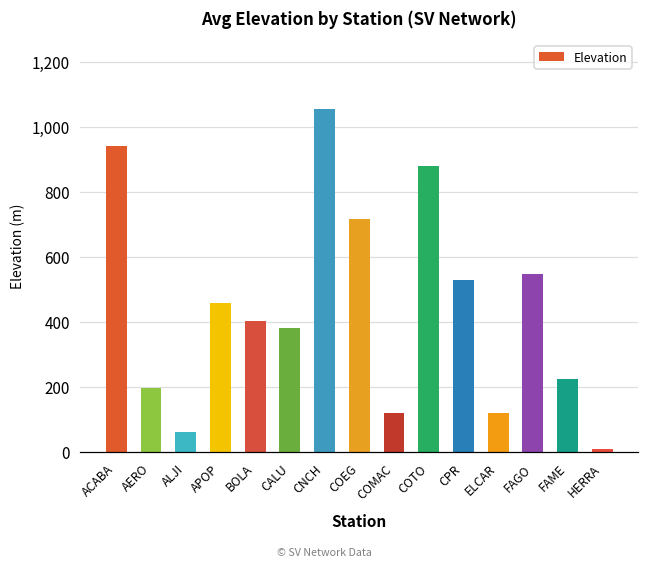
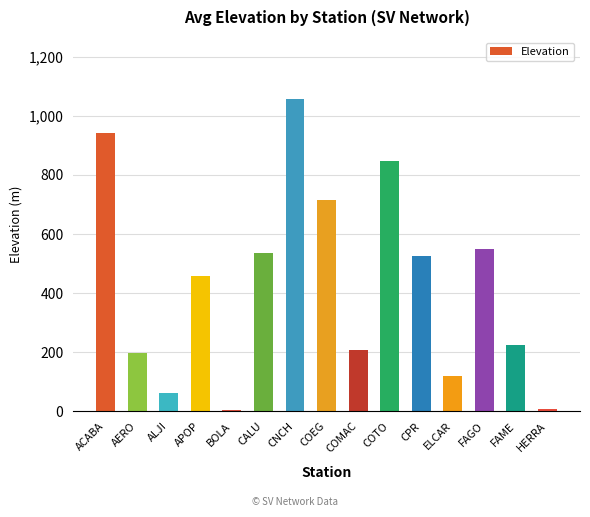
BOLA: 400 -> 10
CALU: 380 -> 540
COMAC: 120 -> 210
COTO: 880 -> 850
